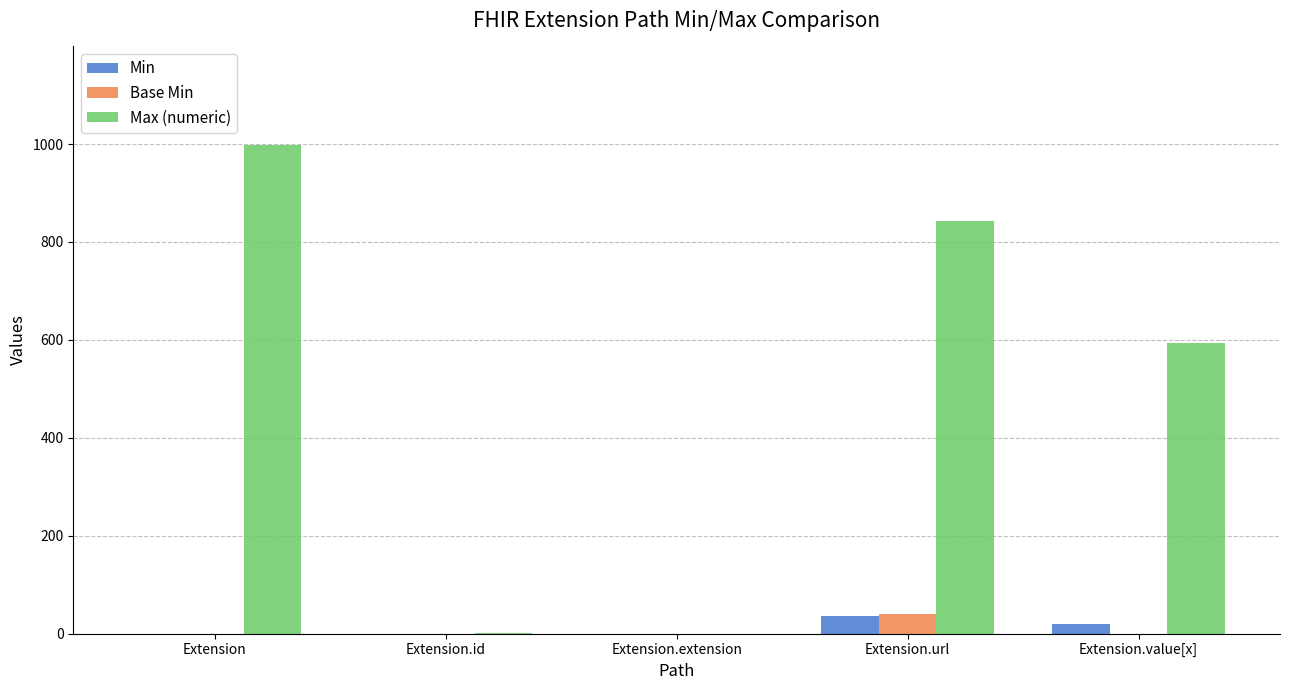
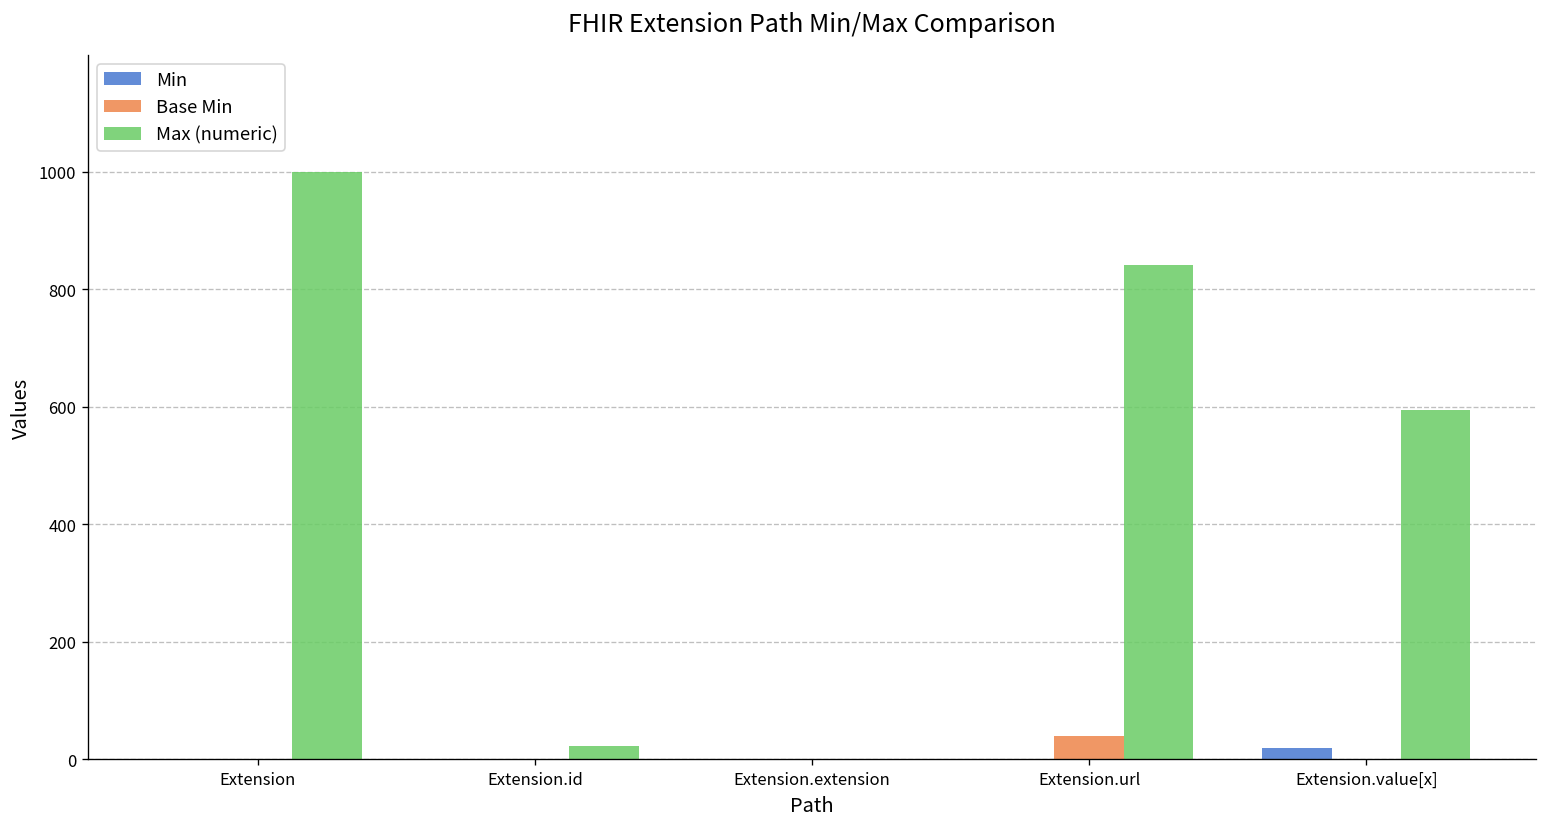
Max (numeric), Extension.id: 0 -> 20
Min, Extension.url: 40 -> 0
